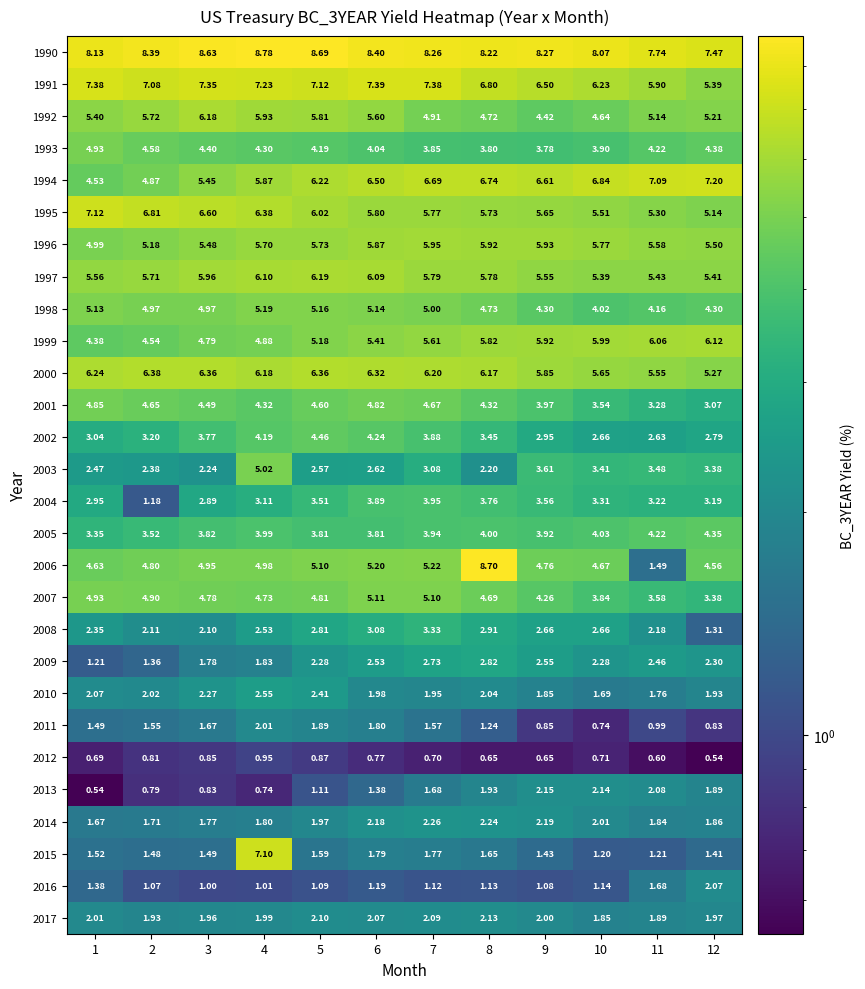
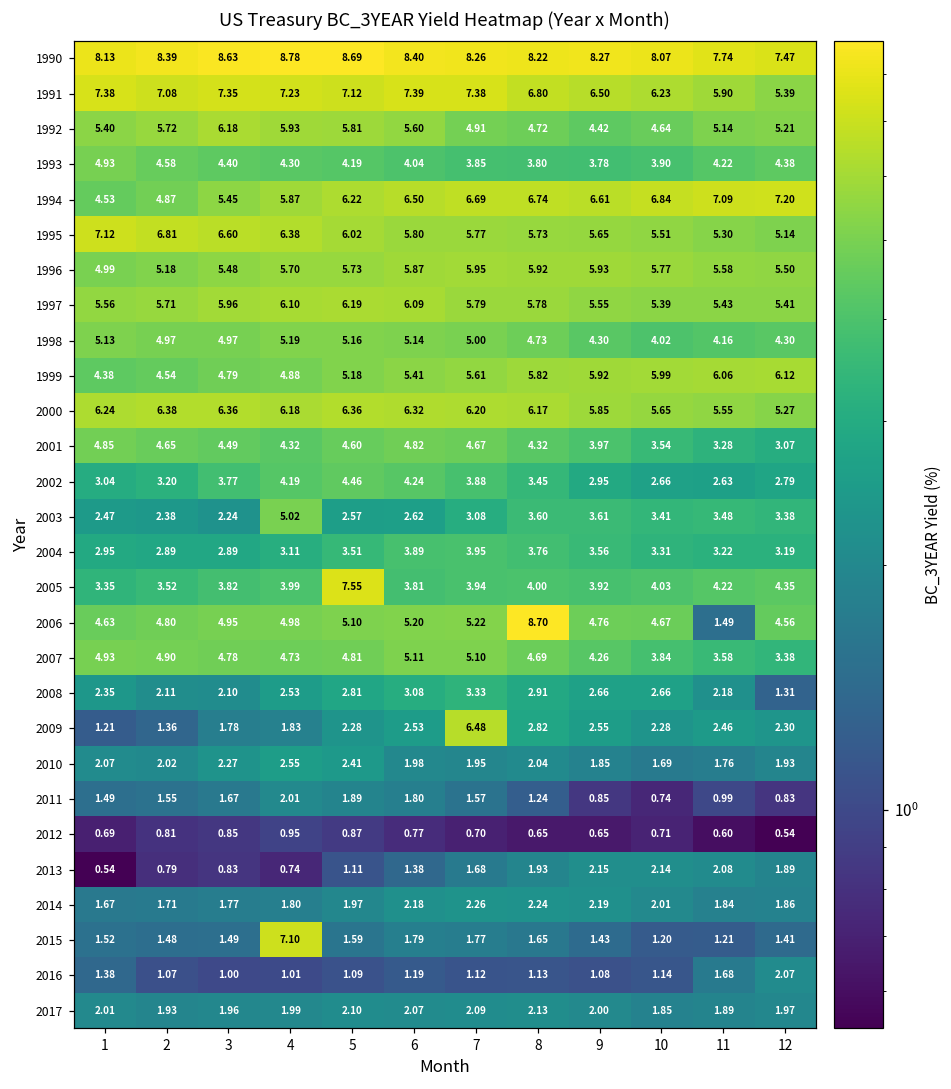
2003, 8: 2.20 -> 3.60
2004, 2: 1.18 -> 2.89
2005, 5: 3.81 -> 7.55
2009, 7: 2.73 -> 6.48
